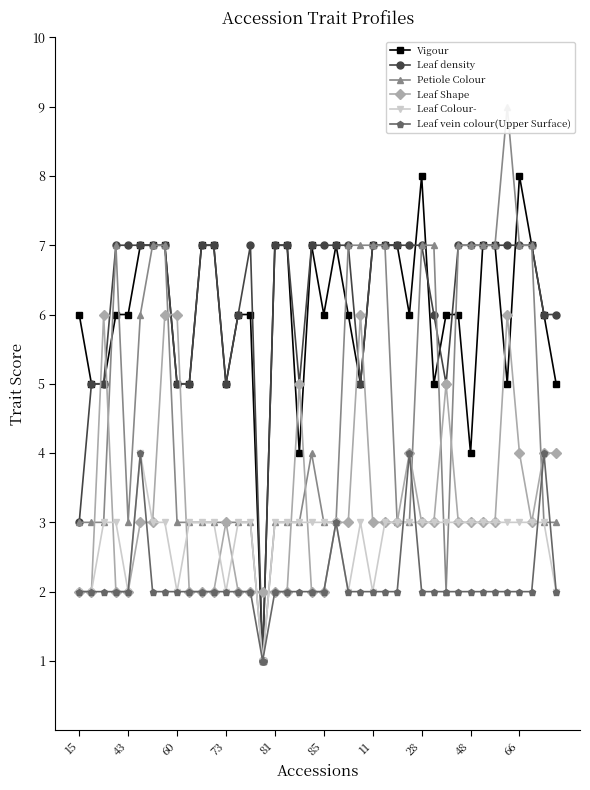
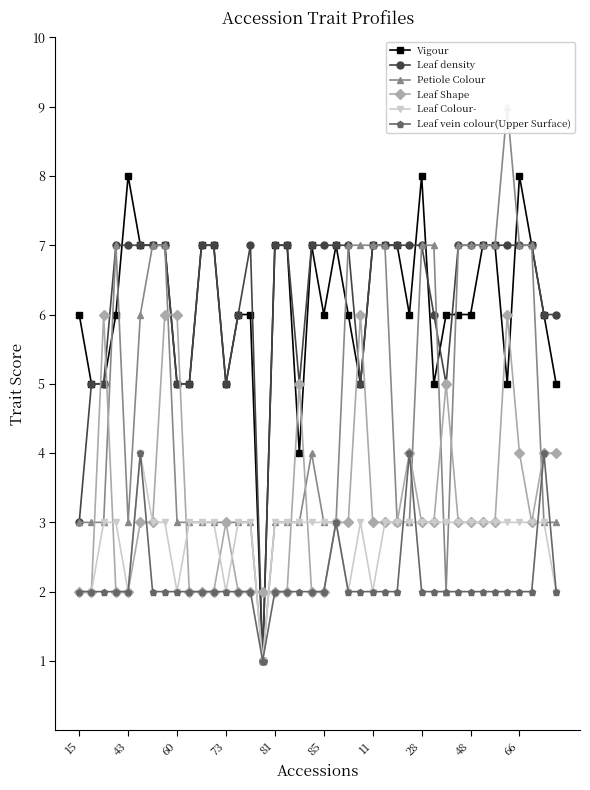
Vigour, 43: 6 -> 8
Vigour, 48: 4 -> 6
